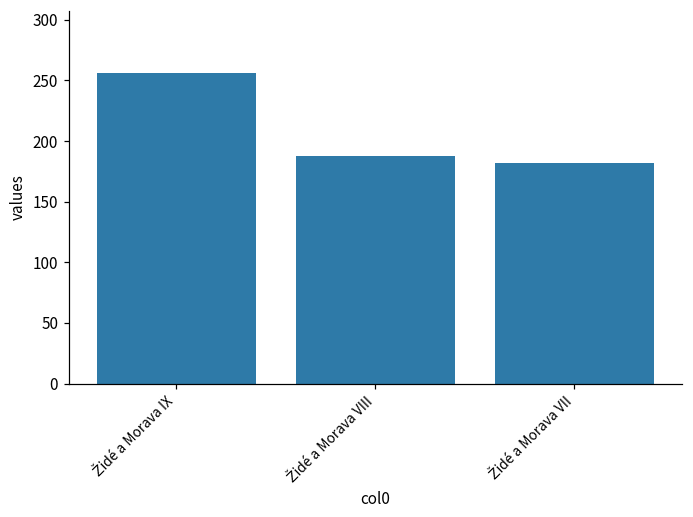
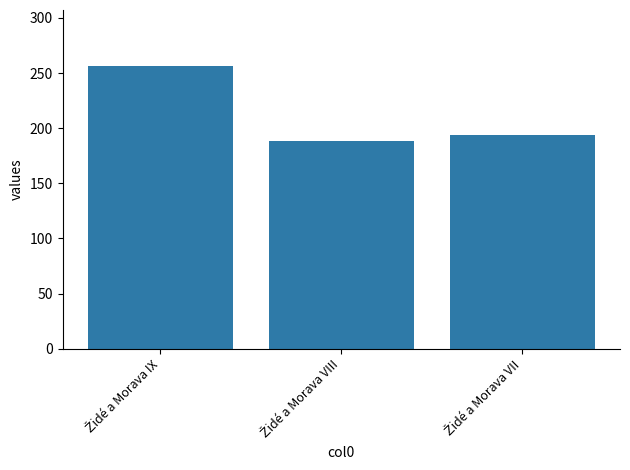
Židé a Morava VII: 182 -> 194
